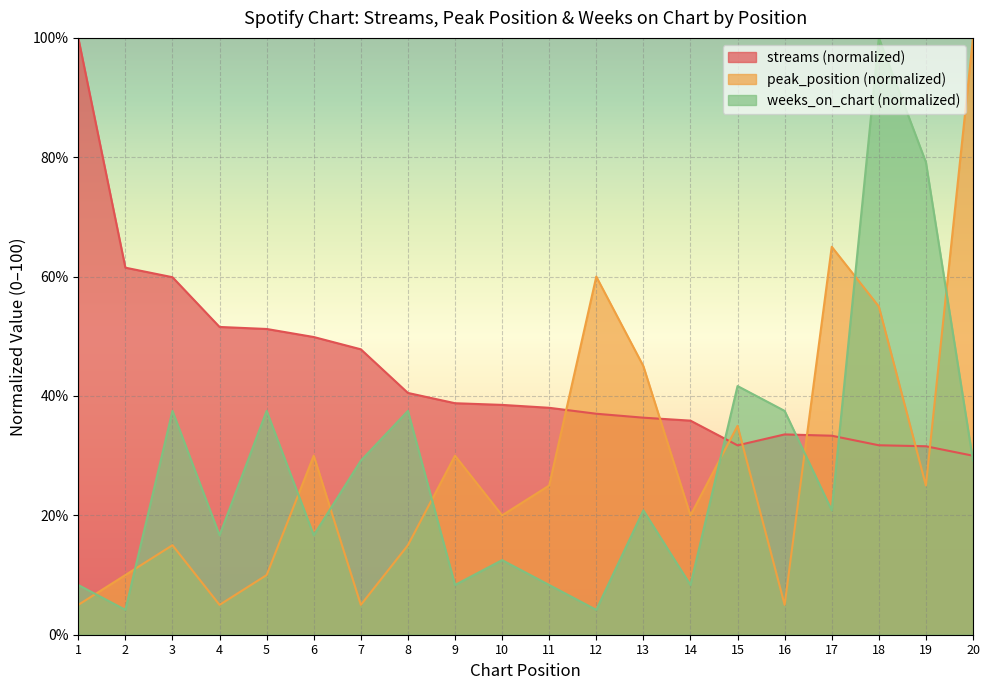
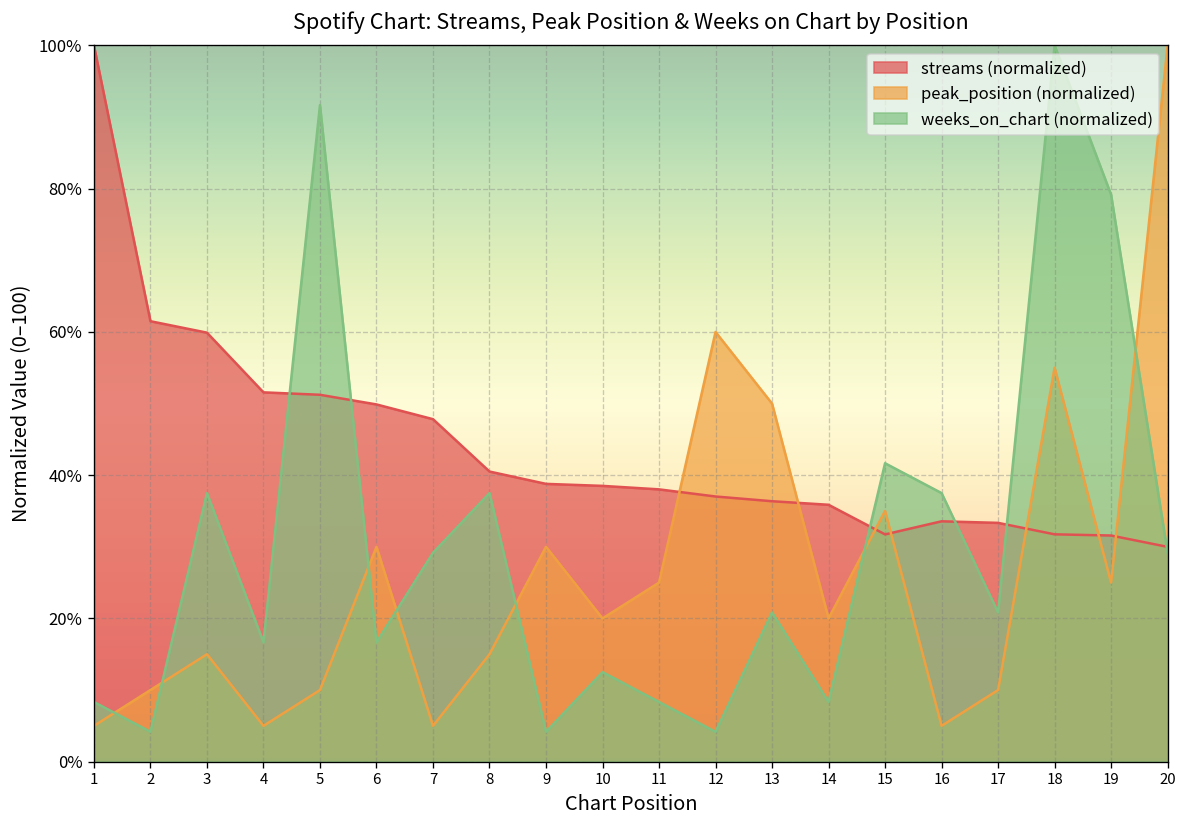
weeks_on_chart (normalized), 5: 38% -> 92%
weeks_on_chart (normalized), 9: 8% -> 4%
peak_position (normalized), 13: 45% -> 50%
peak_position (normalized), 17: 65% -> 10%
